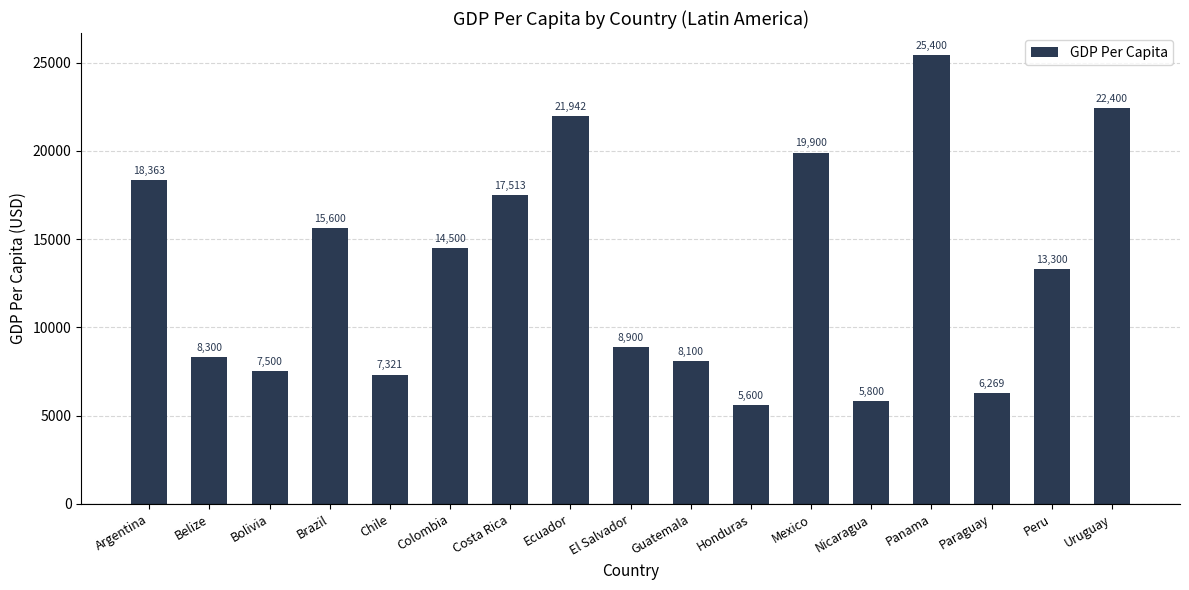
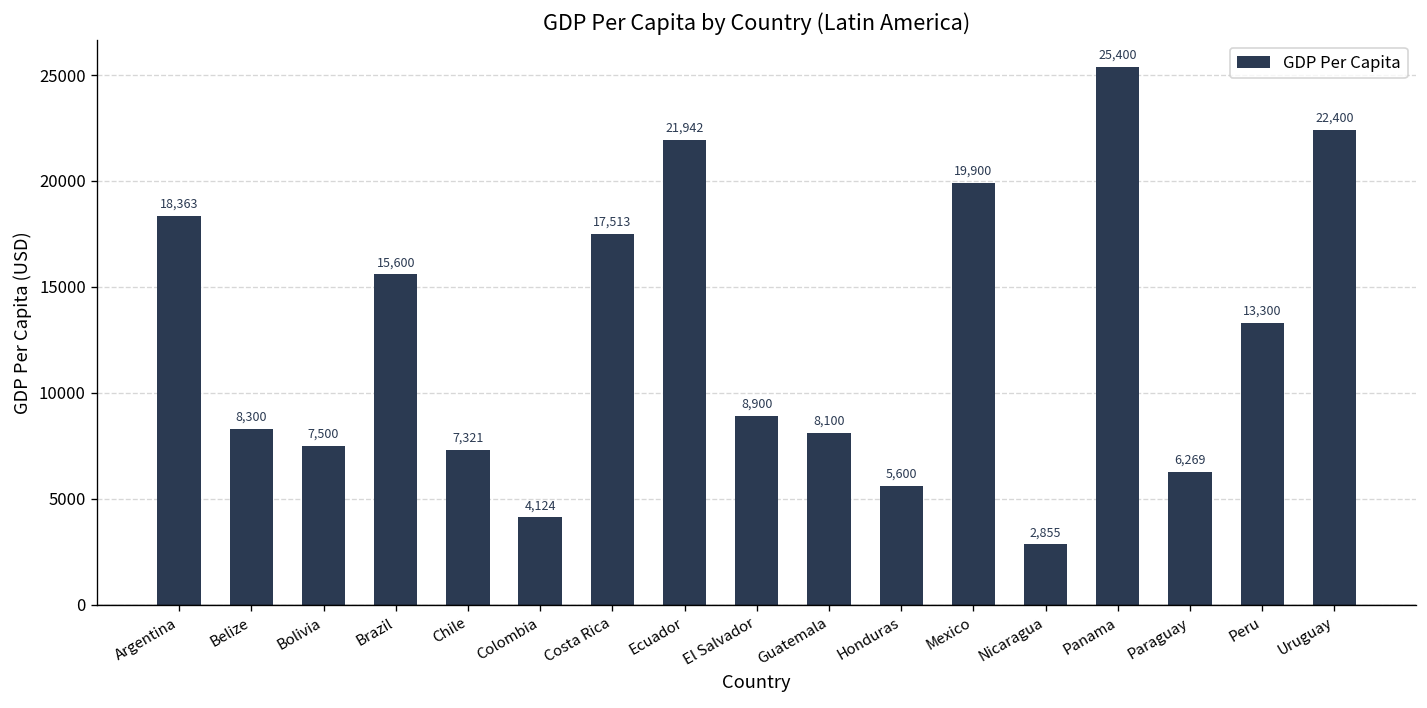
Colombia: 14,500 -> 4,124
Nicaragua: 5,800 -> 2,855
